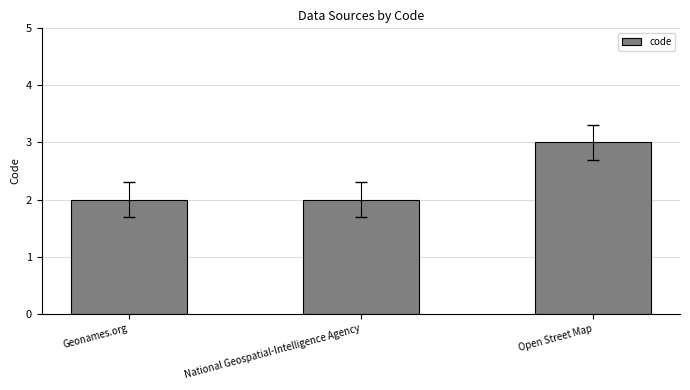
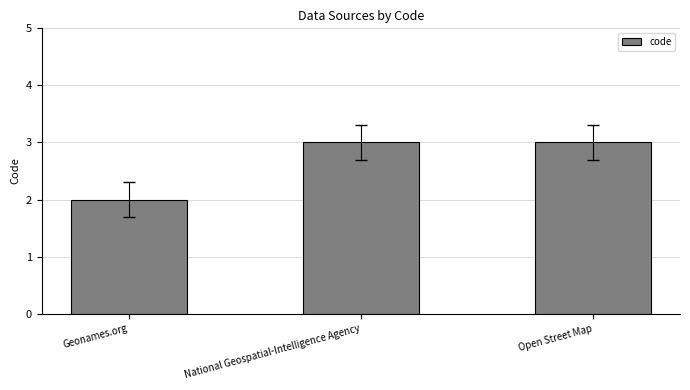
code, National Geospatial-Intelligence Agency: 2 -> 3
